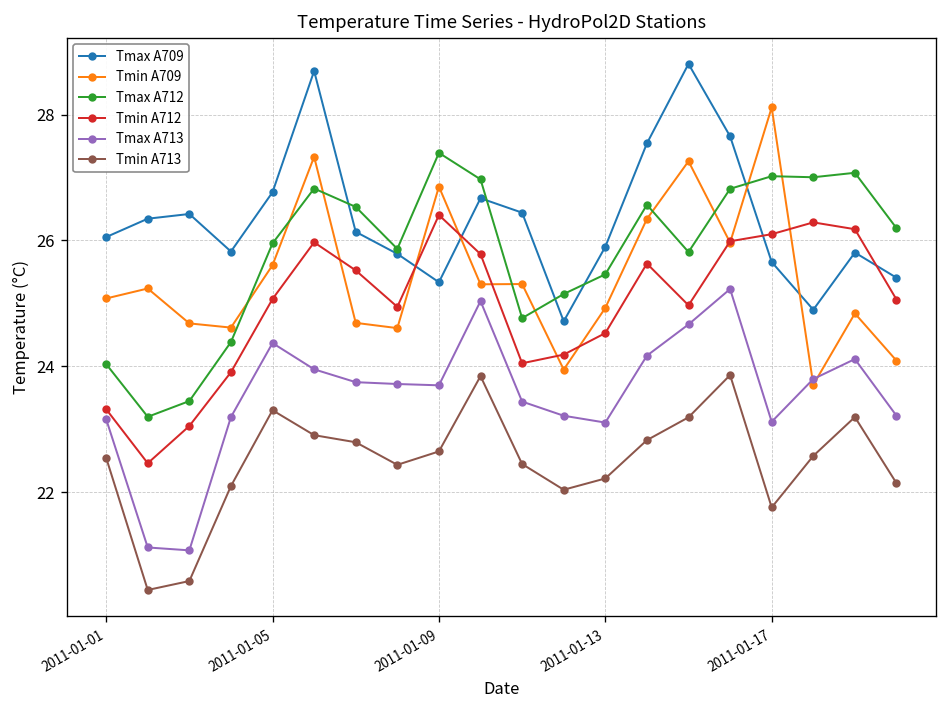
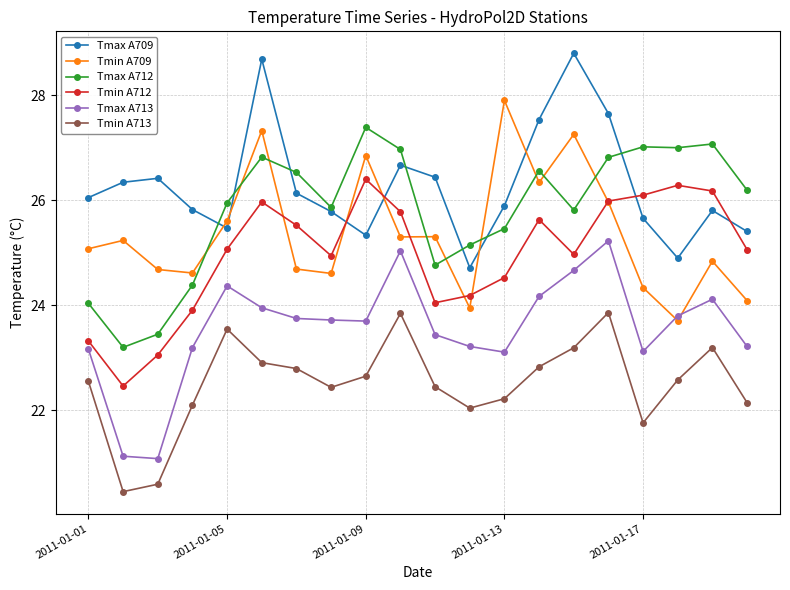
Tmax A709, 2011-01-05: 26.8 -> 25.5
Tmin A713, 2011-01-05: 23.3 -> 23.5
Tmin A709, 2011-01-13: 24.9 -> 27.9
Tmin A709, 2011-01-17: 28.1 -> 24.3
